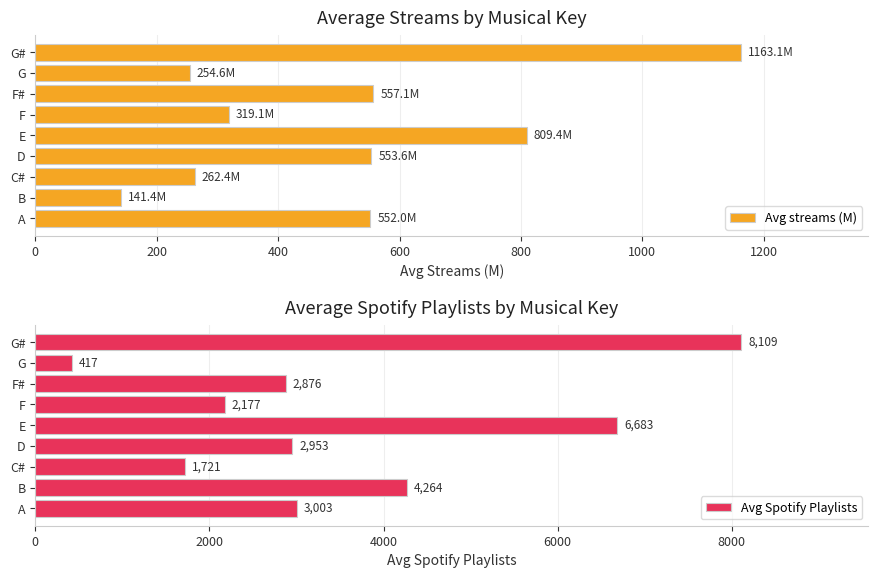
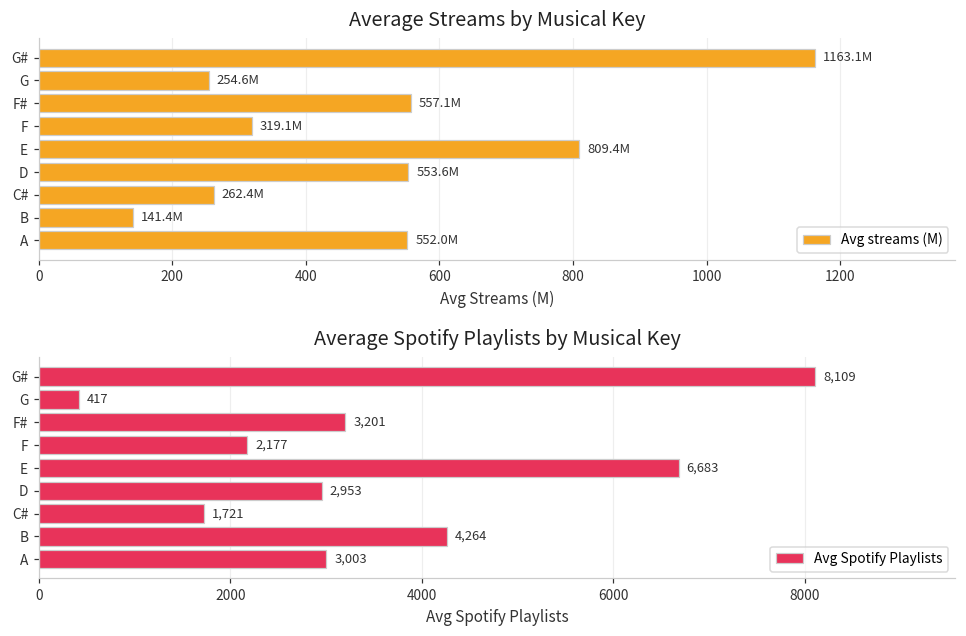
Average Spotify Playlists by Musical Key, F#: 2,876 -> 3,201
